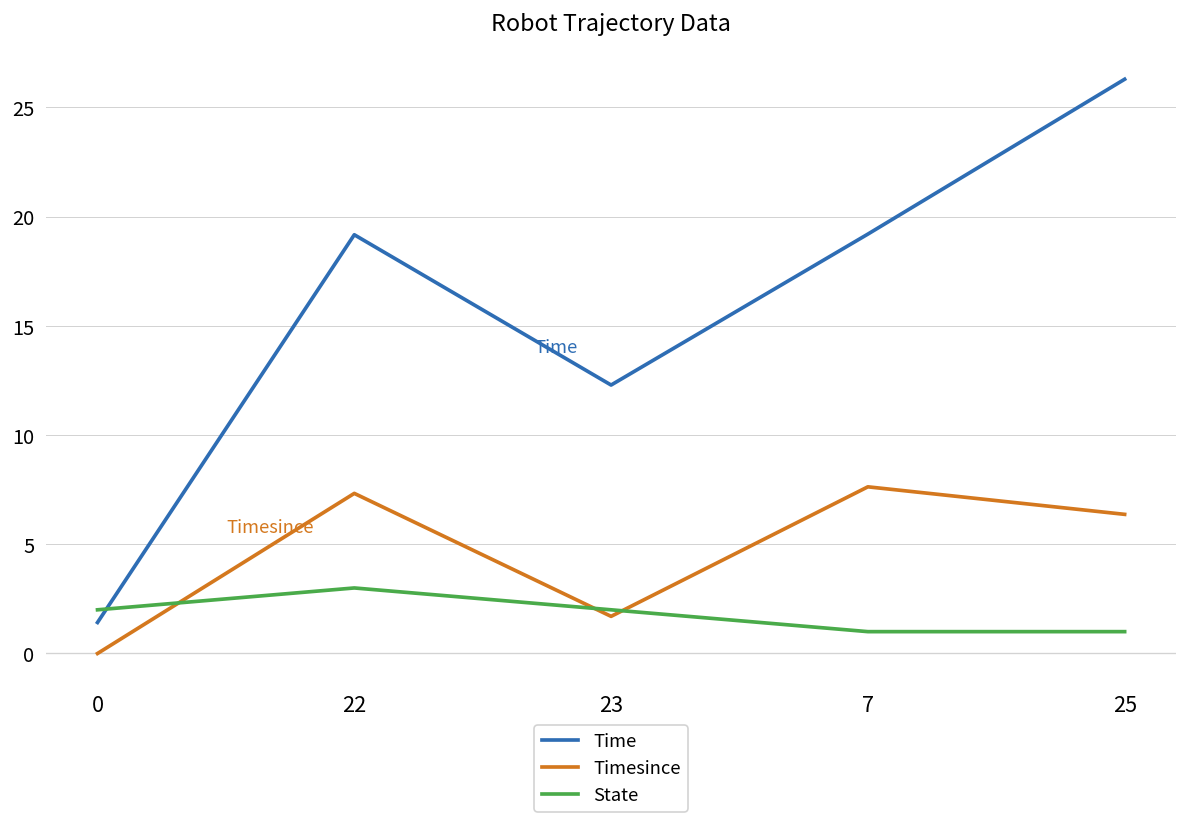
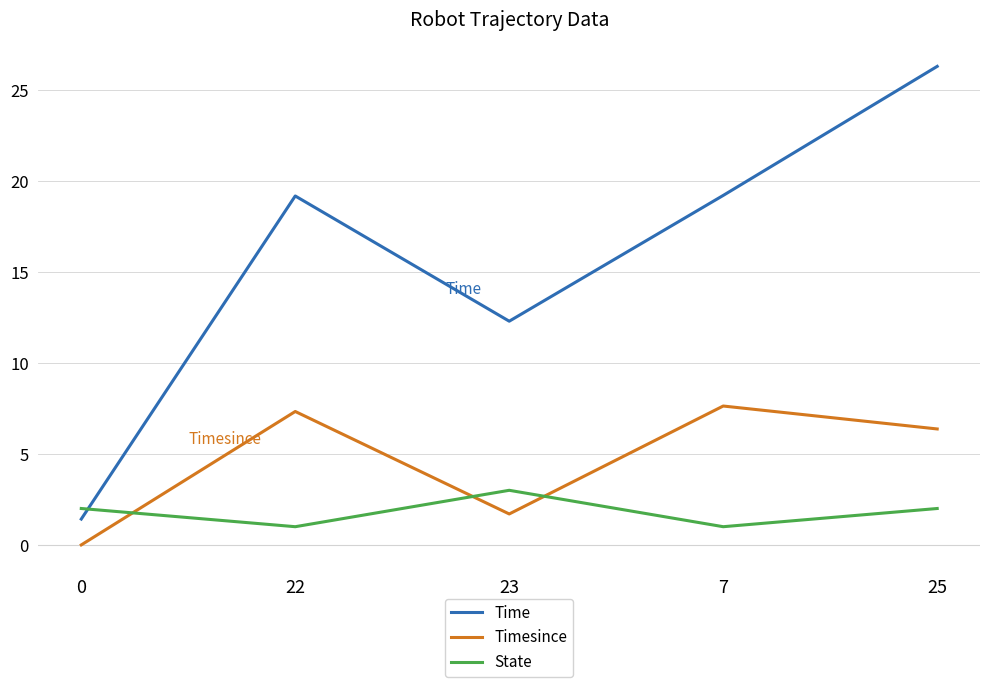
State, 22: 3 -> 1
State, 23: 2 -> 3
State, 25: 1 -> 2
